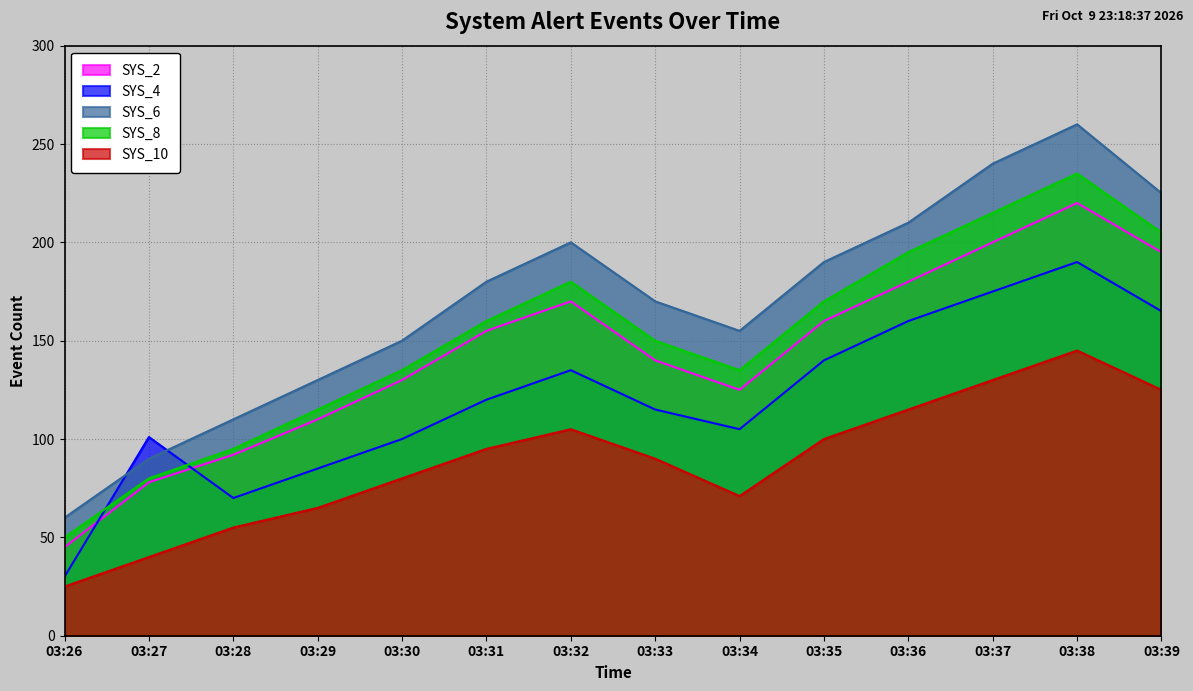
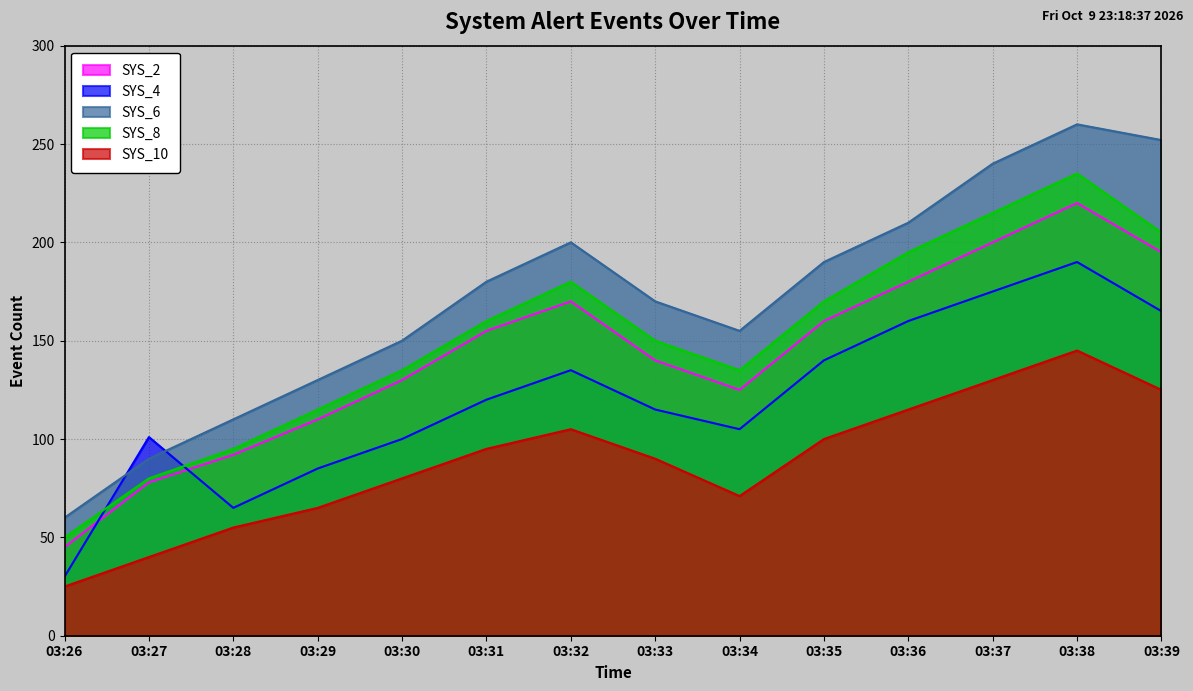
SYS_4, 03:28: 70 -> 65
SYS_6, 03:39: 225 -> 252
